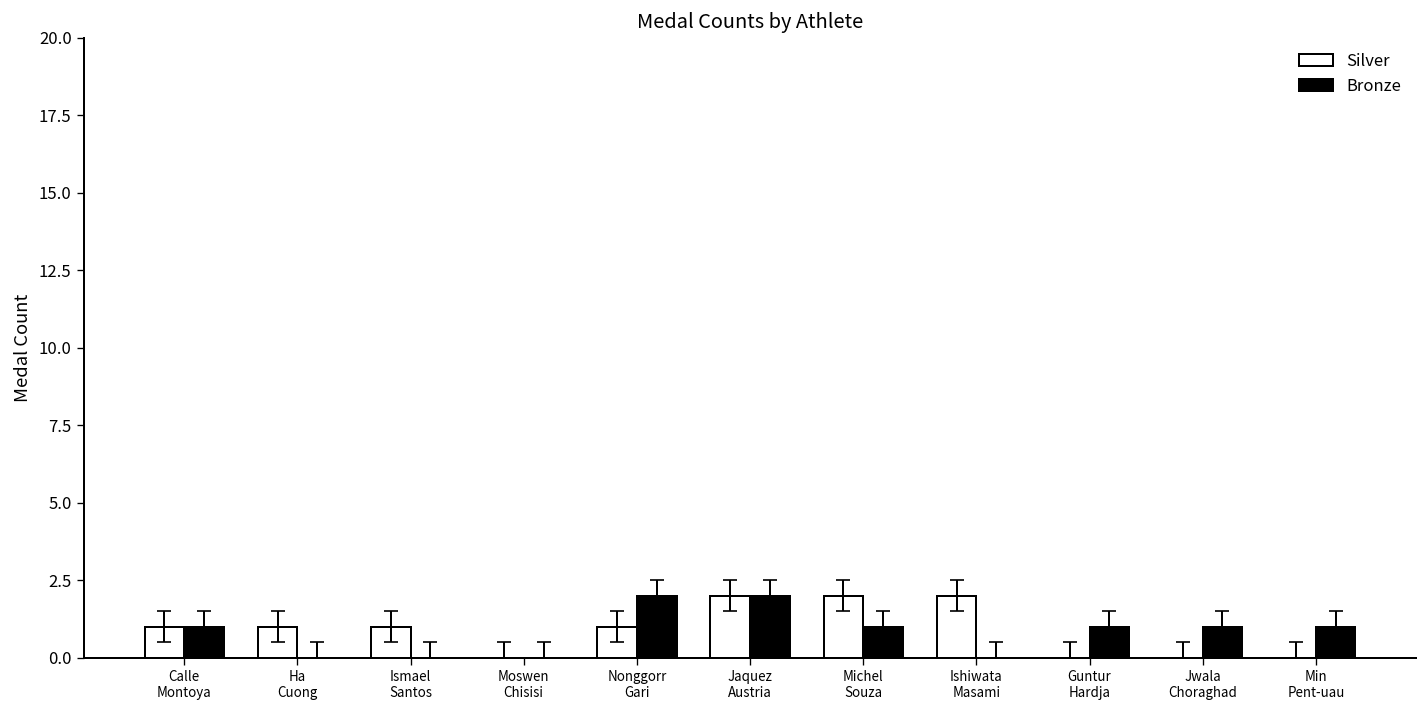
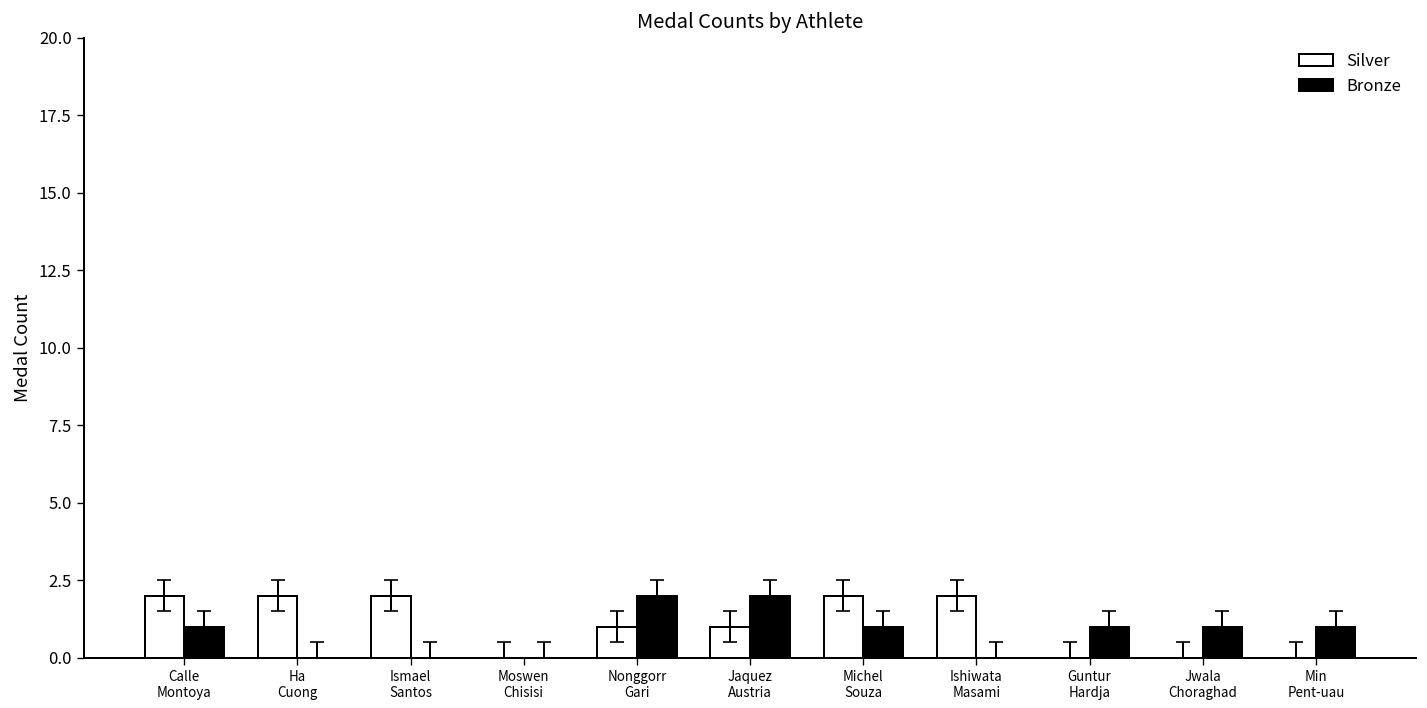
Silver, Calle Montoya: 1 -> 2
Silver, Ha Cuong: 1 -> 2
Silver, Ismael Santos: 1 -> 2
Silver, Jaquez Austria: 2 -> 1
